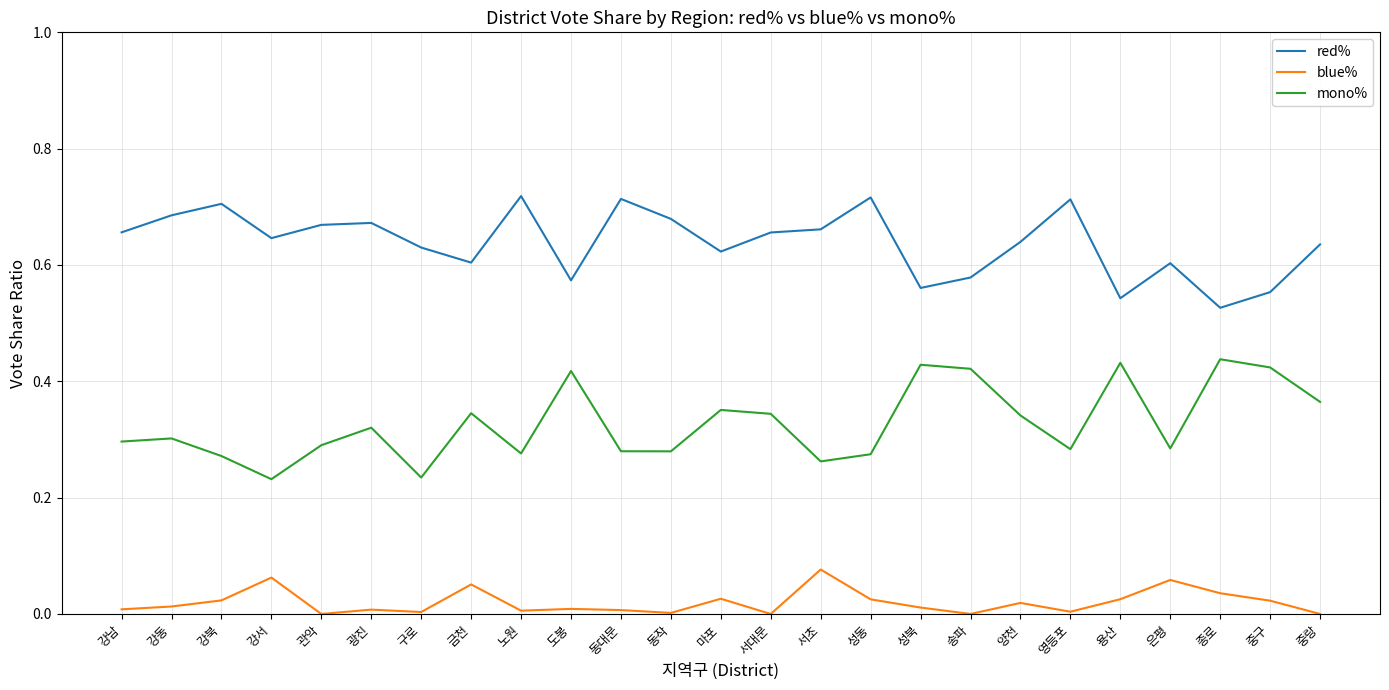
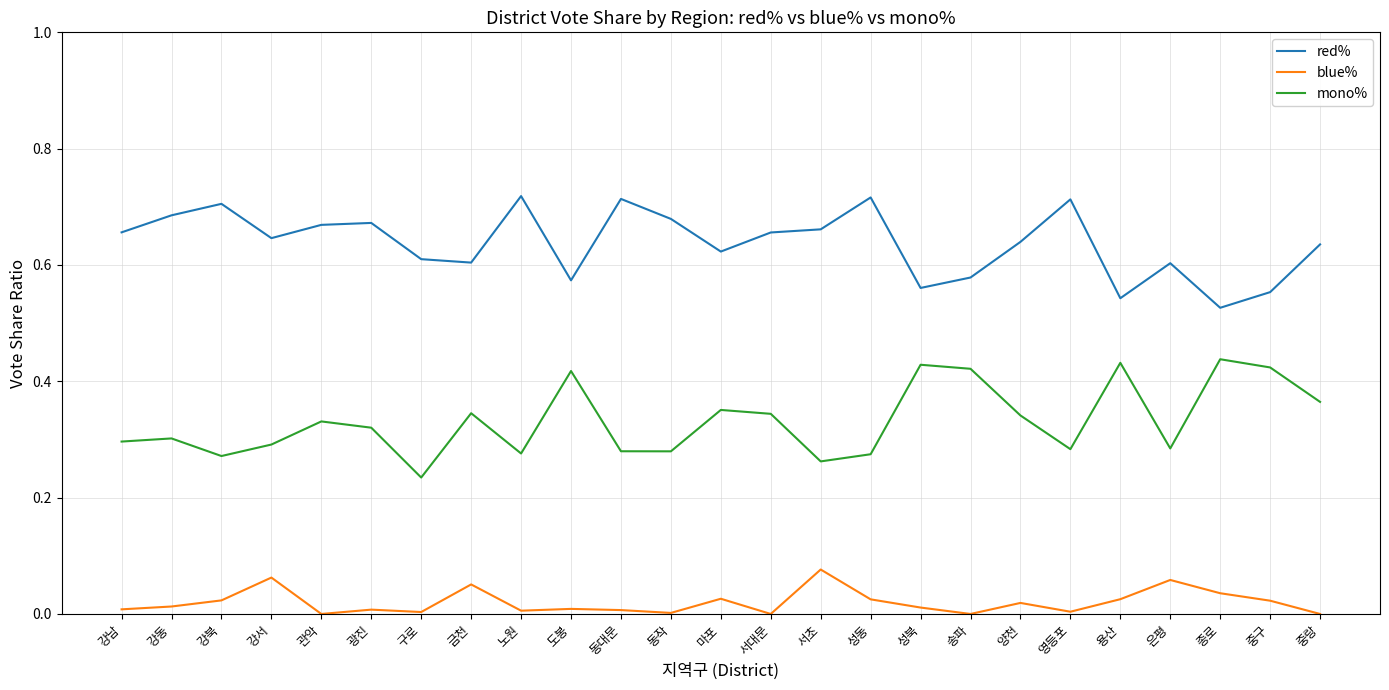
mono%, 강서: 0.23 -> 0.29
mono%, 관악: 0.29 -> 0.33
red%, 구로: 0.63 -> 0.61
